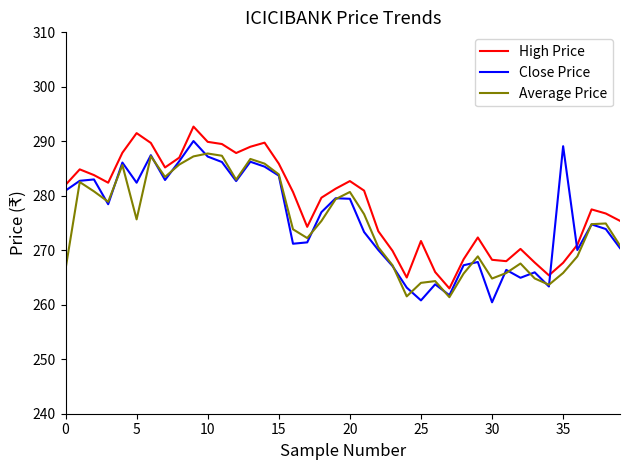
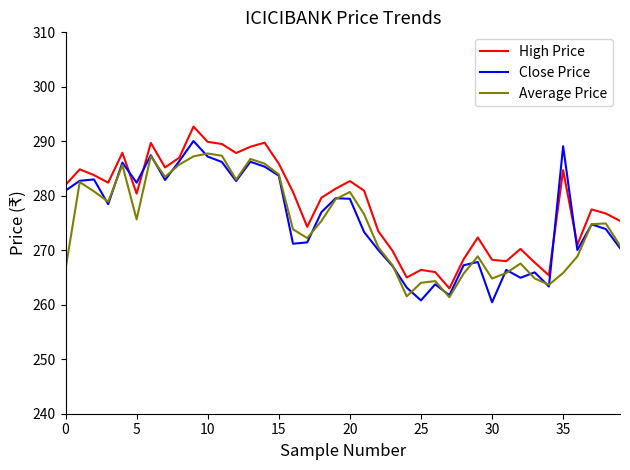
High Price, 5: 292 -> 280
High Price, 25: 272 -> 266
High Price, 35: 268 -> 285
